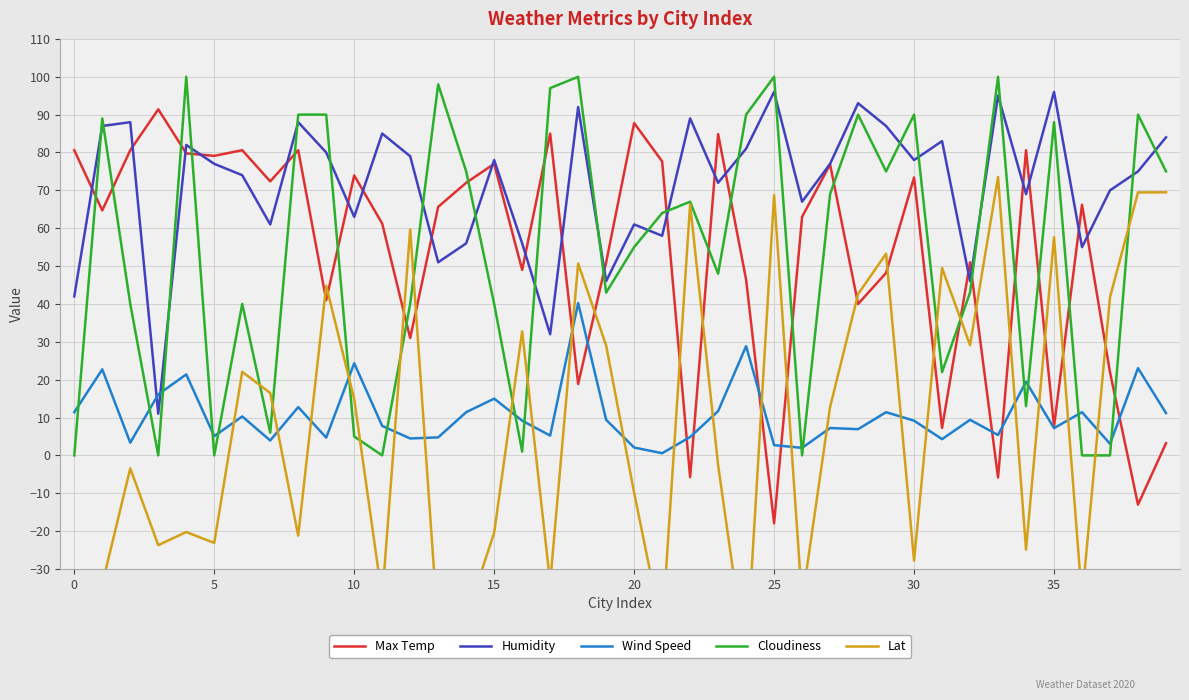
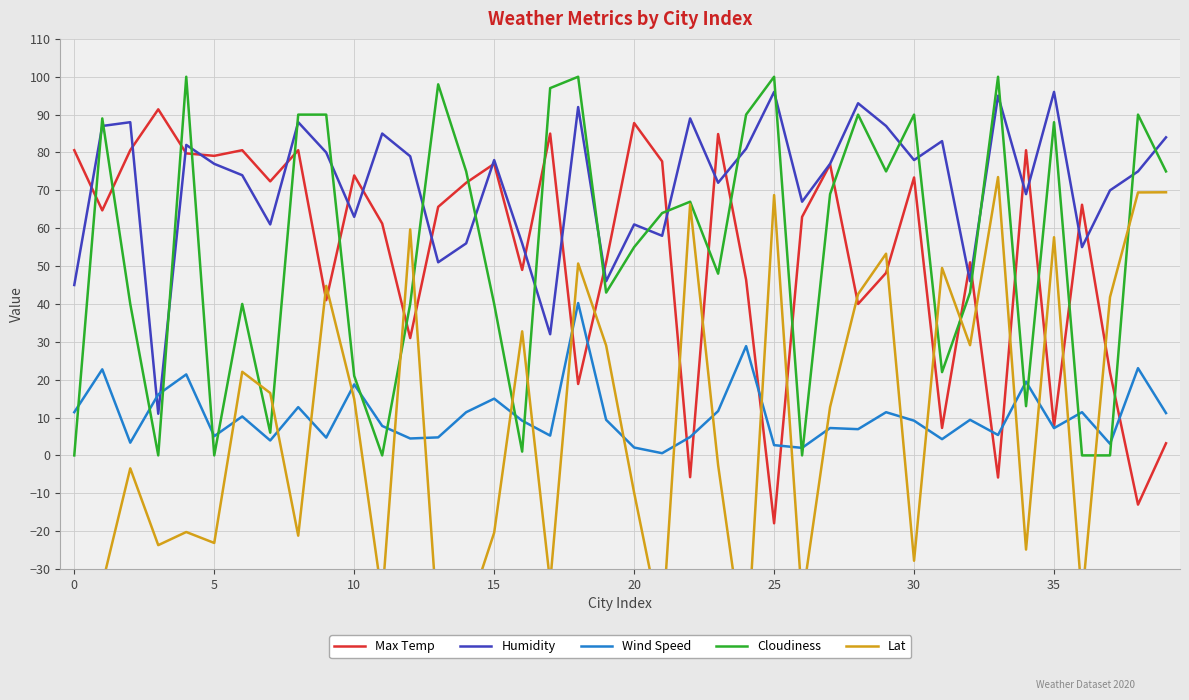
Humidity, 0: 42 -> 45
Wind Speed, 10: 24 -> 19
Cloudiness, 10: 5 -> 21
